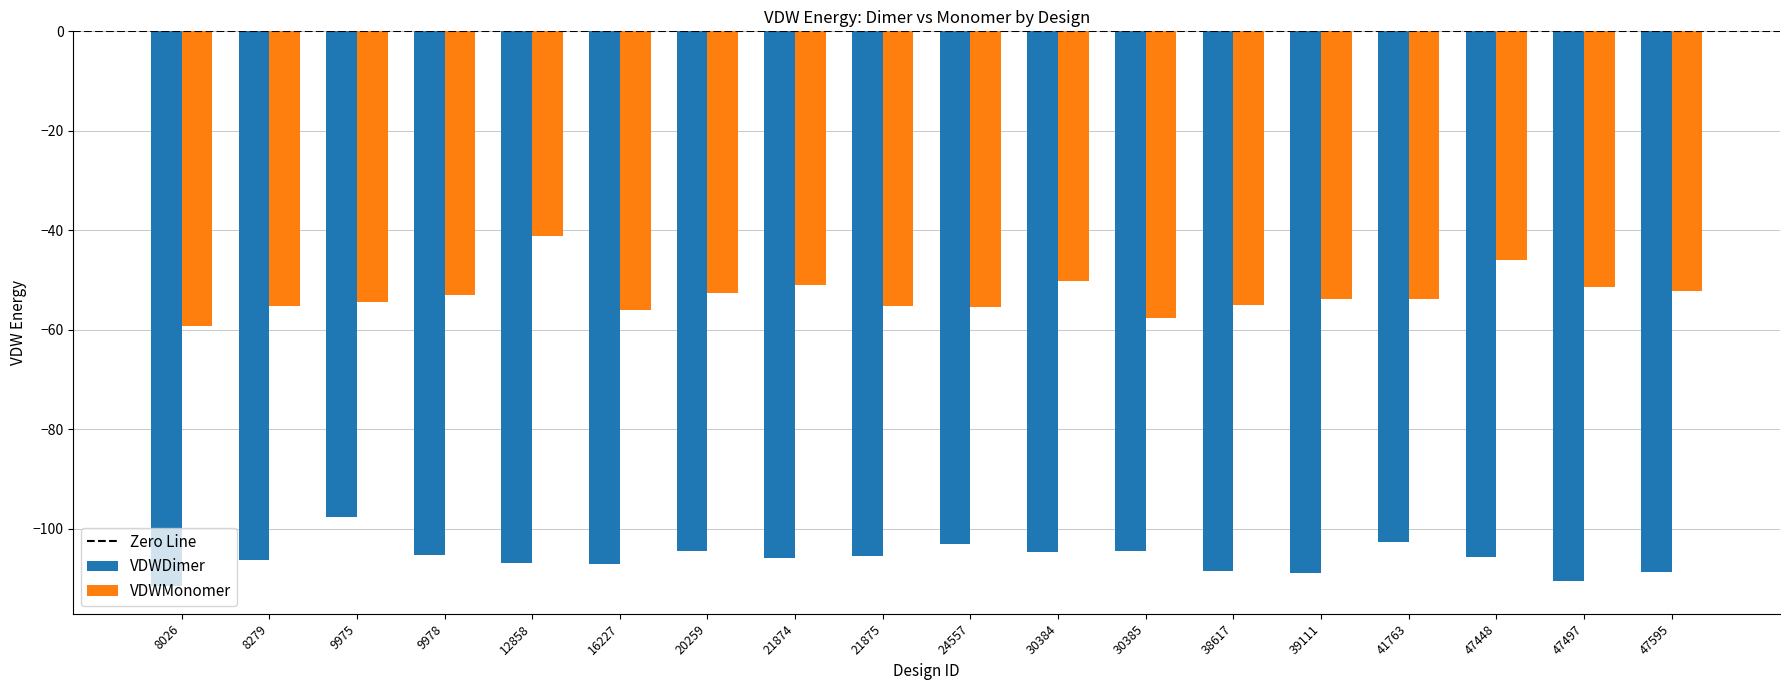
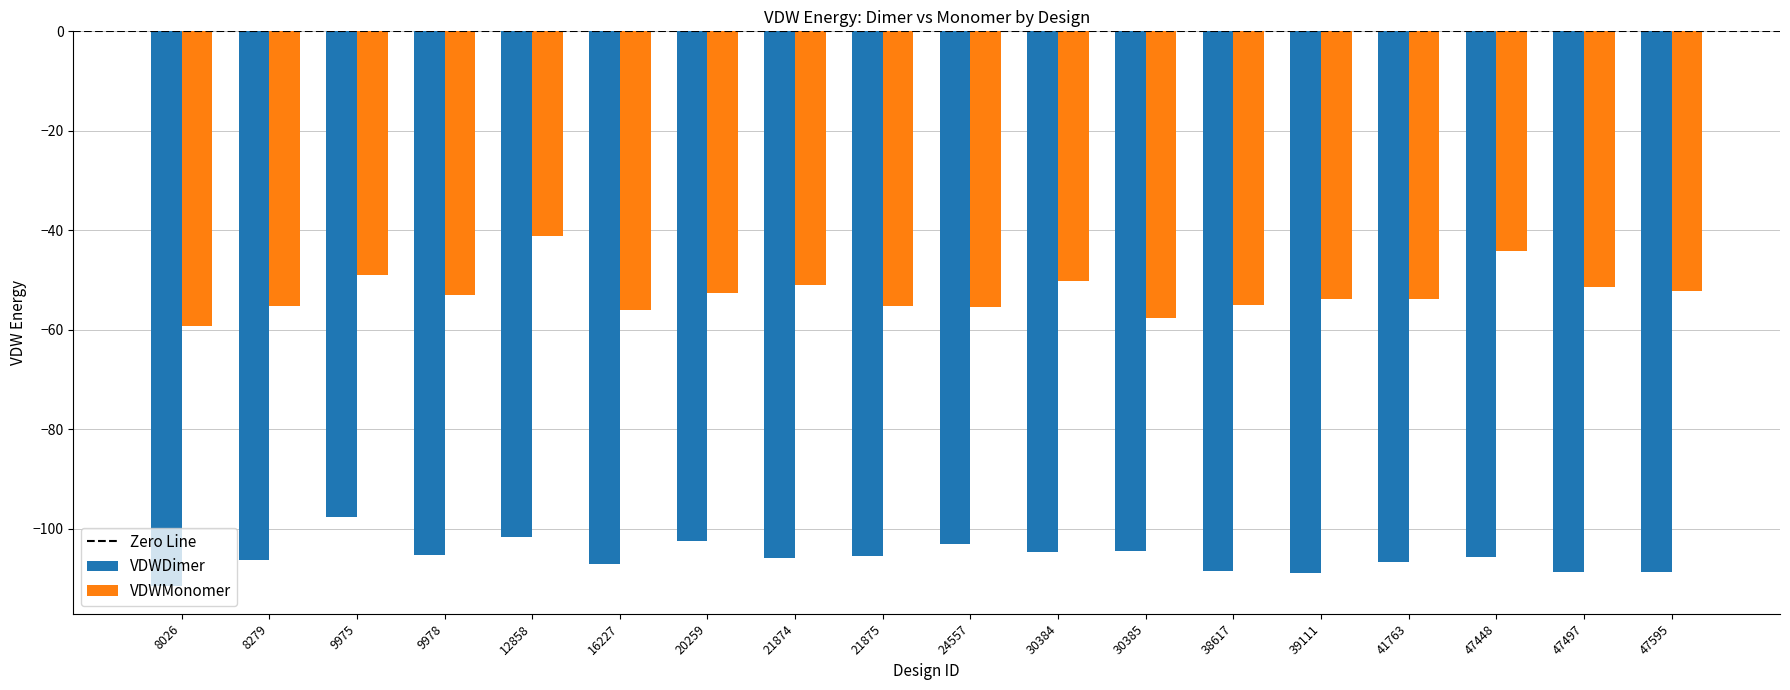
VDWMonomer, 9975: -54 -> -49
VDWDimer, 12858: -107 -> -102
VDWDimer, 20259: -104 -> -102
VDWDimer, 41763: -103 -> -107
VDWMonomer, 47448: -46 -> -44
VDWDimer, 47497: -110 -> -109
